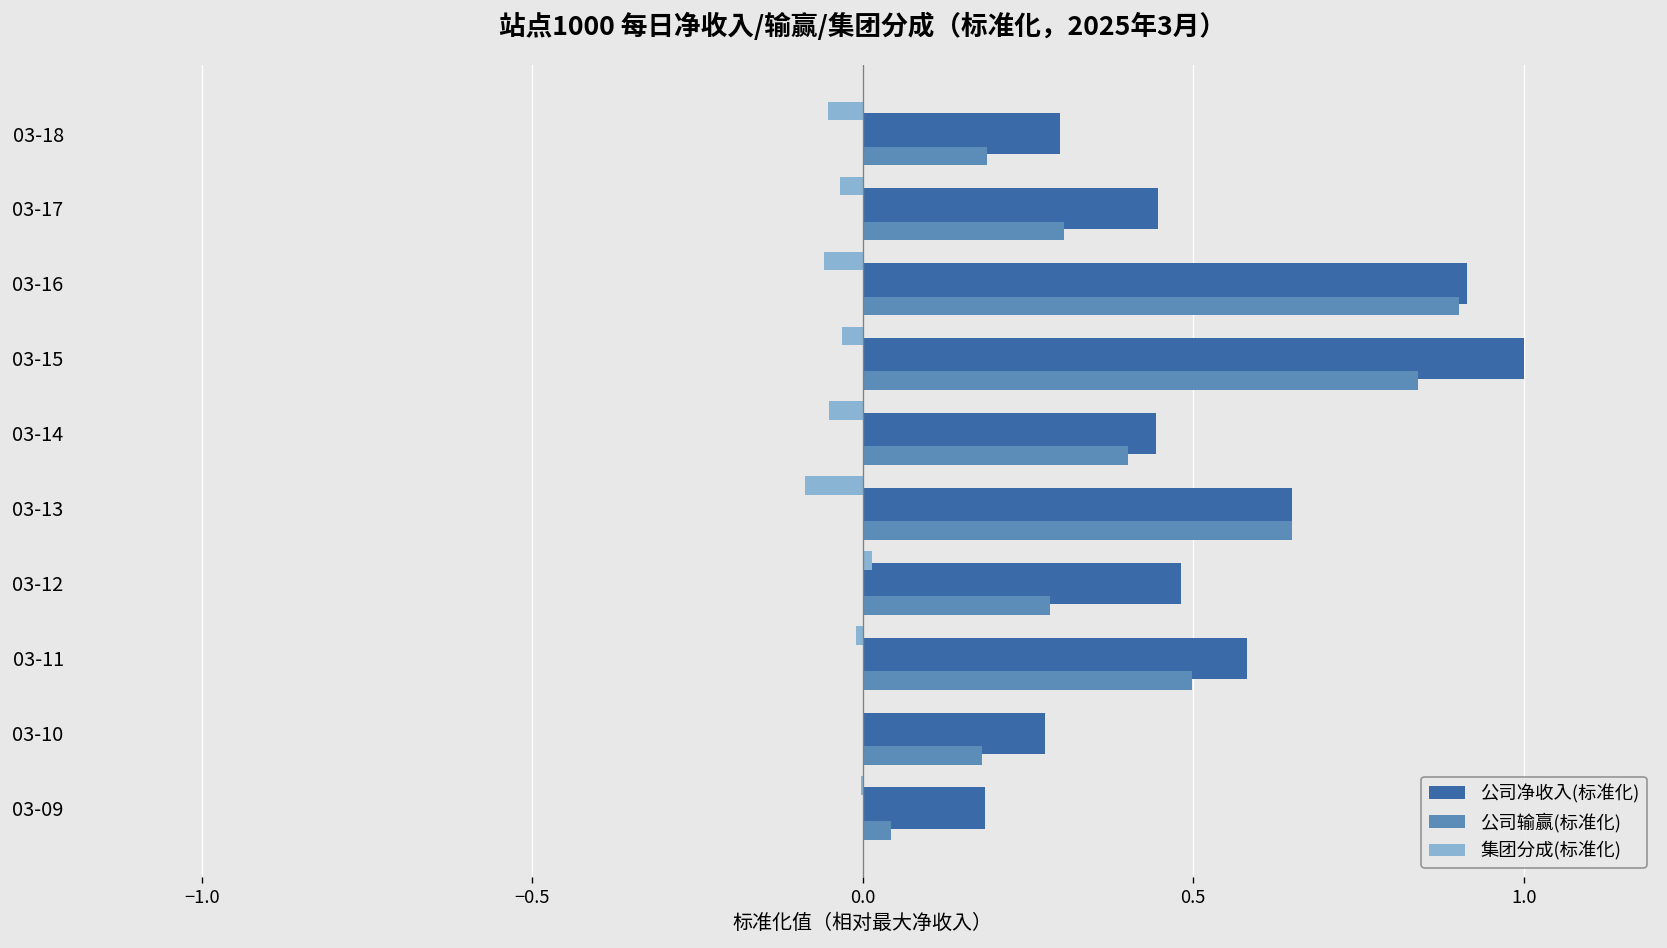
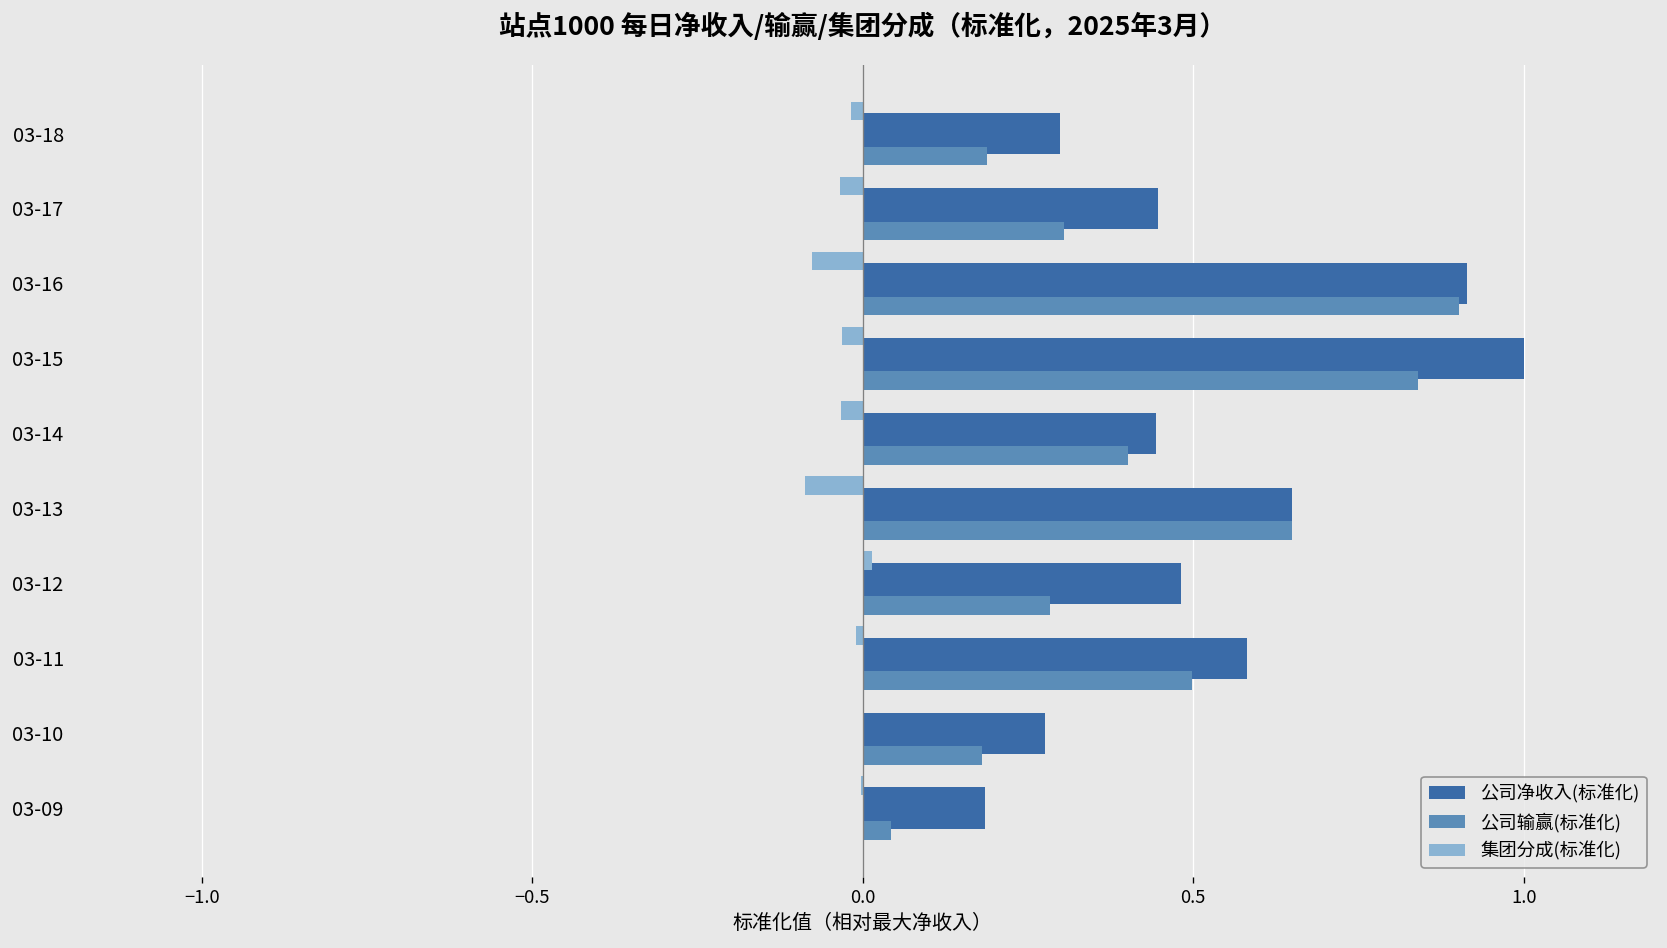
集团分成(标准化), 03-18: -0.05 -> -0.02
集团分成(标准化), 03-16: -0.06 -> -0.08
集团分成(标准化), 03-14: -0.05 -> -0.03
